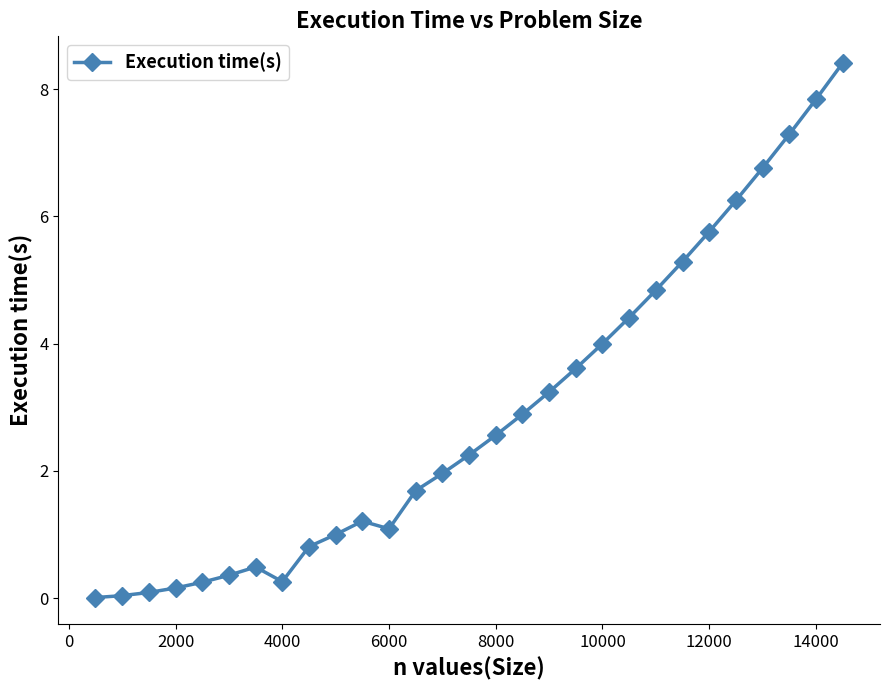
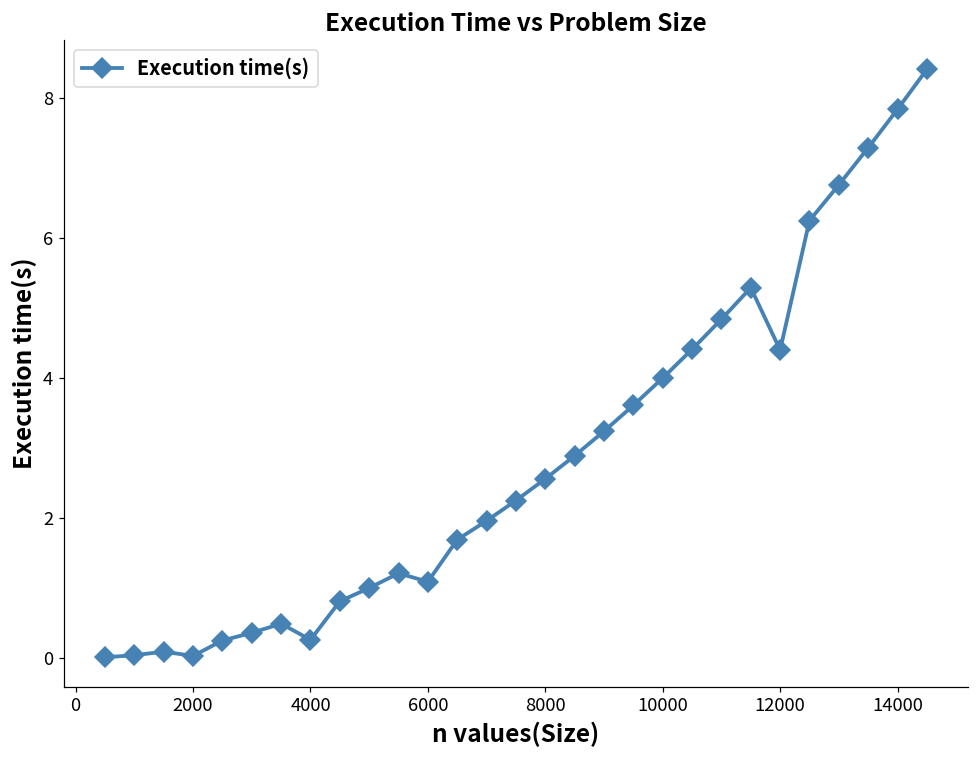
2000: 0.2 -> 0.0
12000: 5.8 -> 4.4
